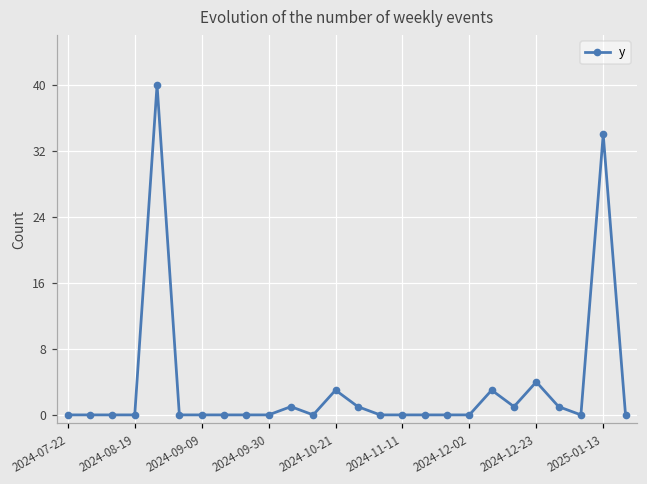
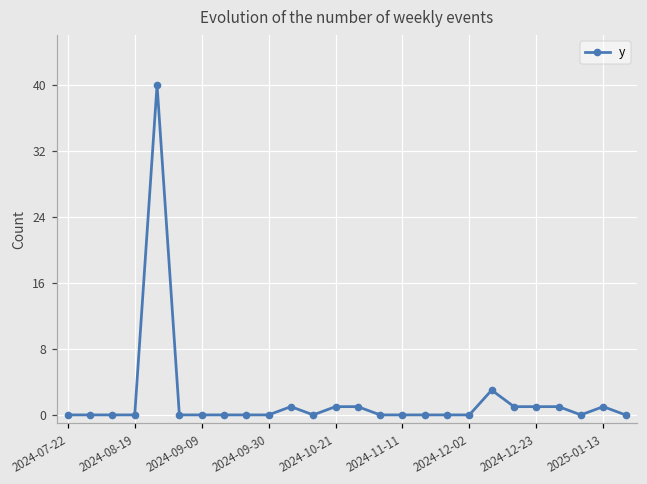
2024-10-21: 3 -> 1
2024-12-23: 4 -> 1
2025-01-13: 34 -> 1
